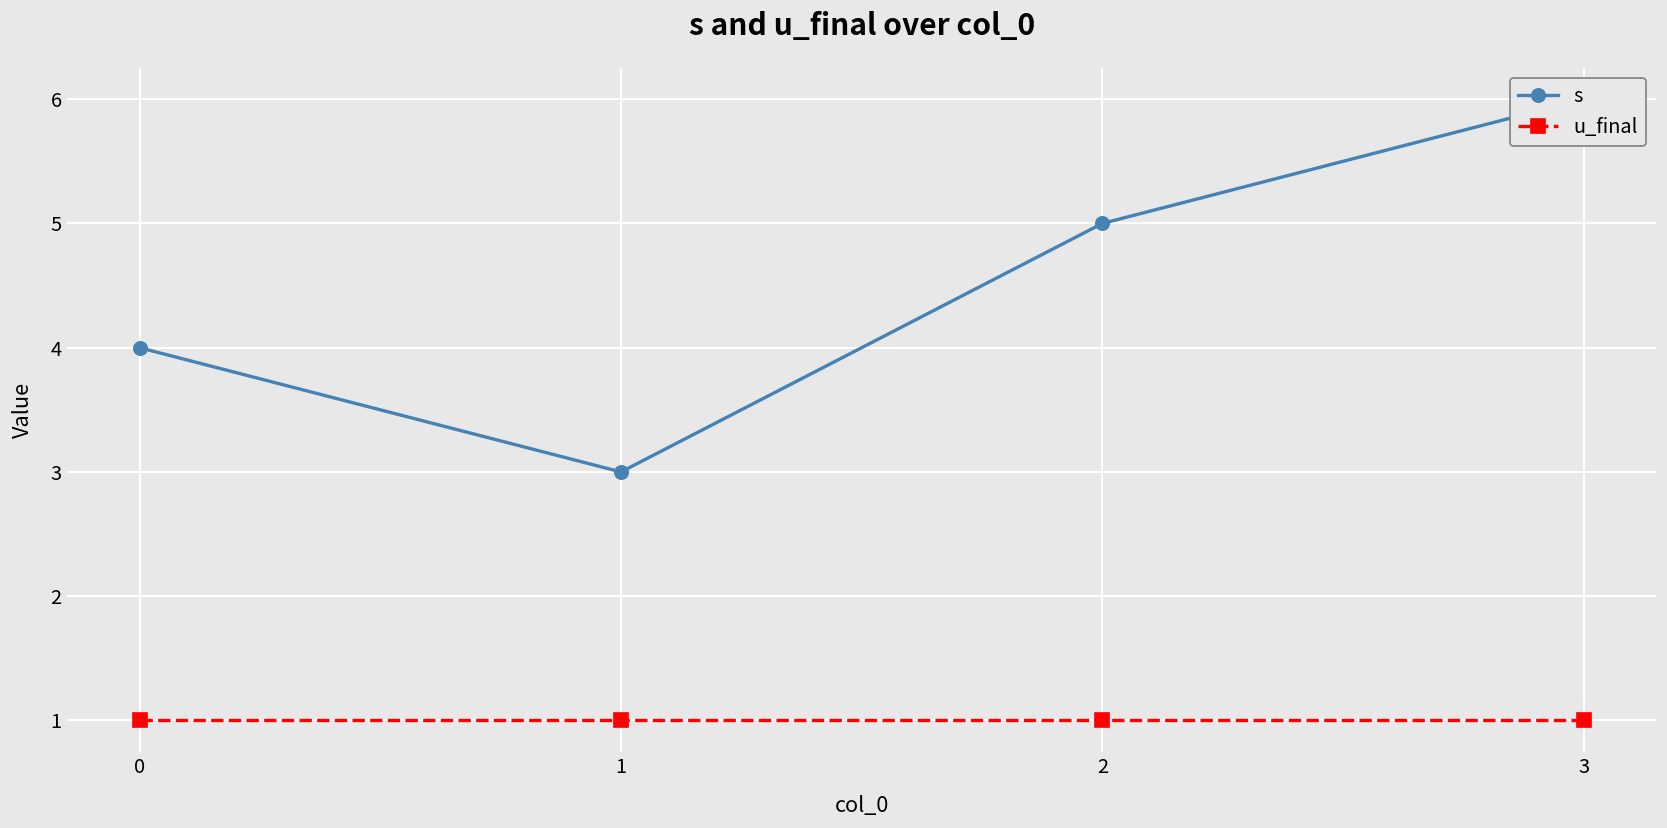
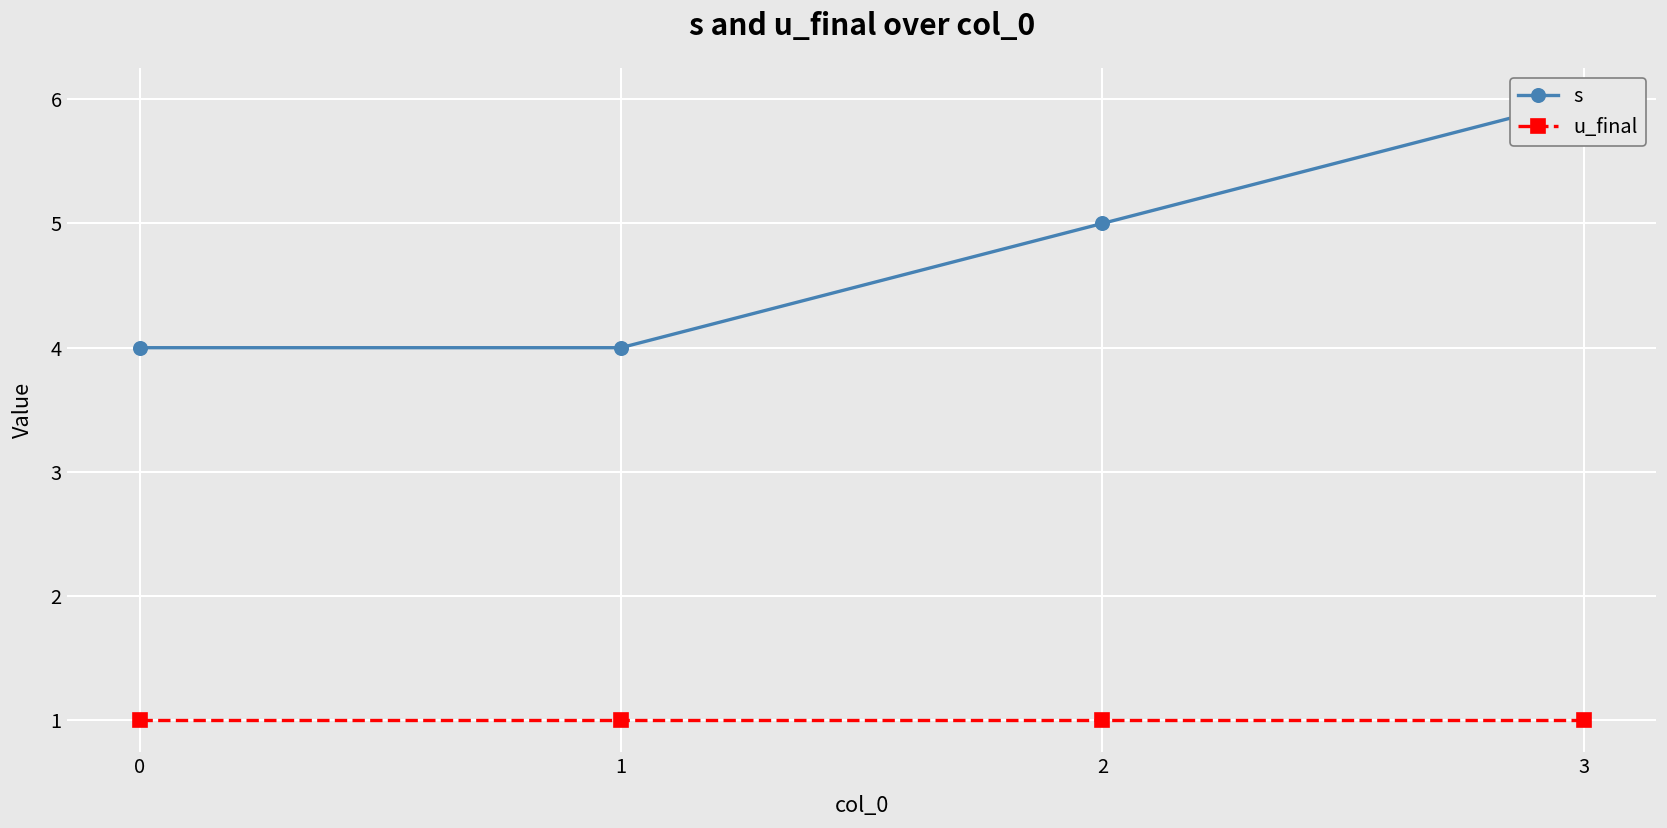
s, 1: 3 -> 4
